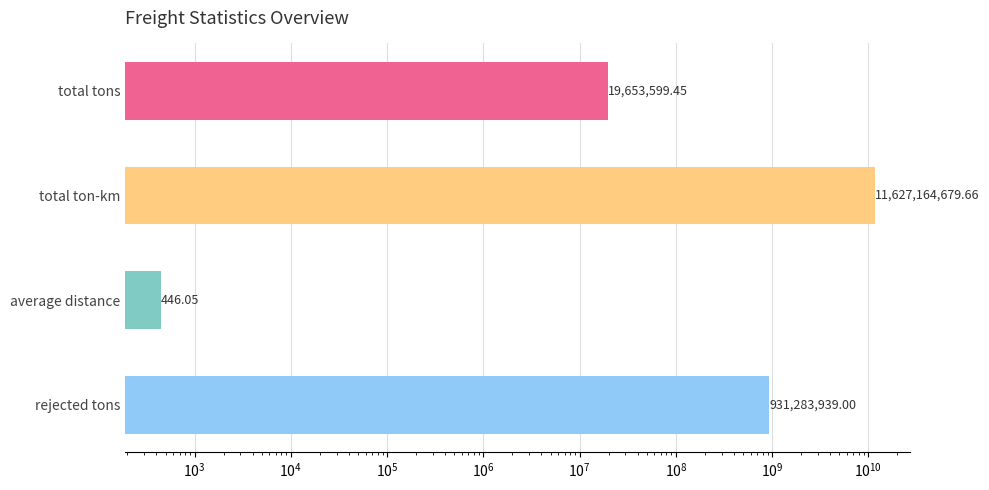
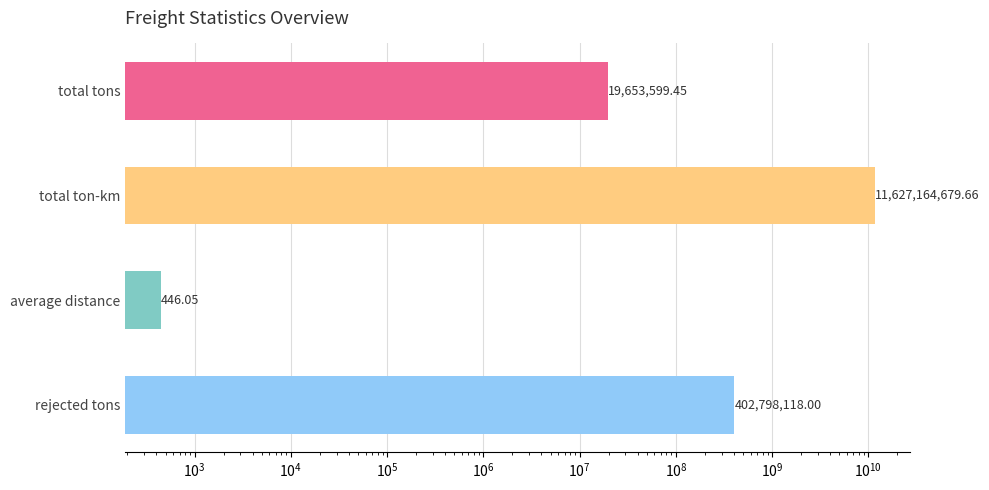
rejected tons: 931,283,939.00 -> 402,798,118.00
